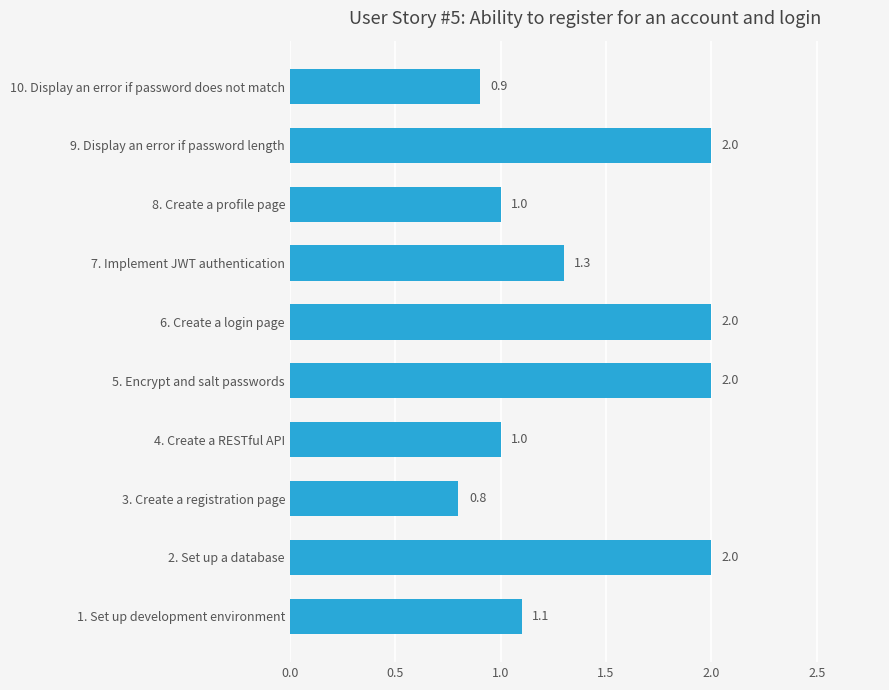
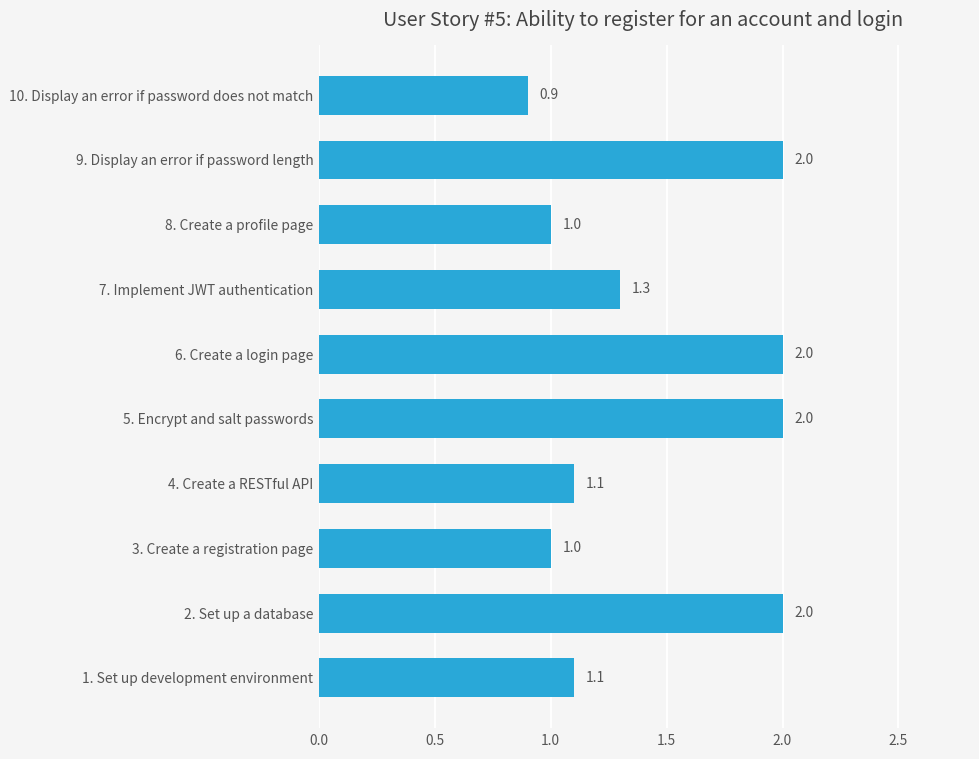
4. Create a RESTful API: 1.0 -> 1.1
3. Create a registration page: 0.8 -> 1.0
